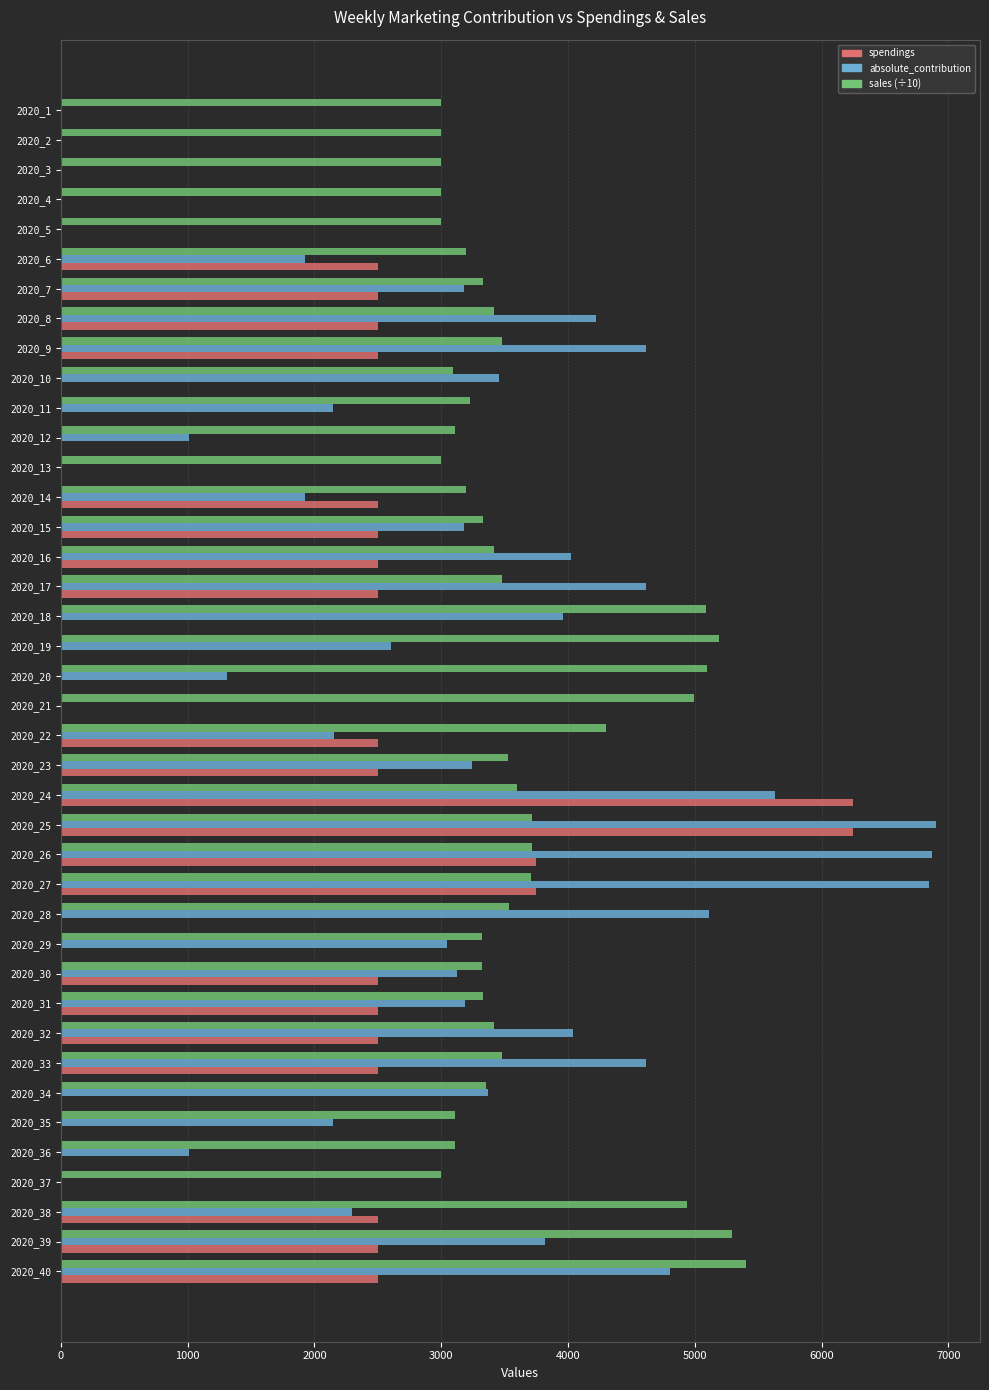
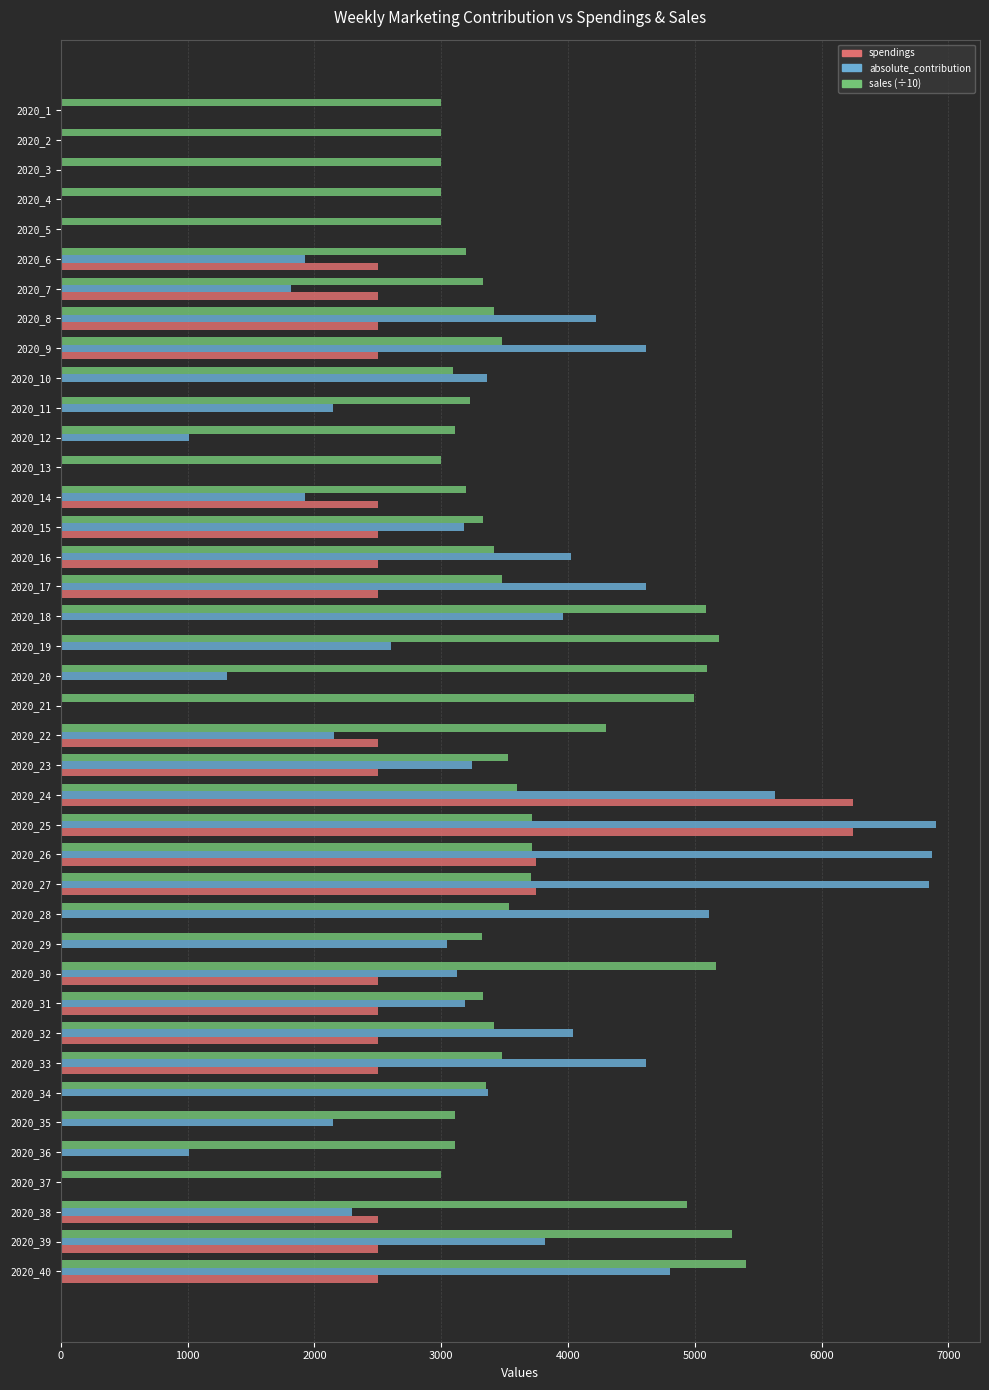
absolute_contribution, 2020_7: 3180 -> 1820
absolute_contribution, 2020_10: 3460 -> 3360
sales (÷10), 2020_30: 3320 -> 5170
